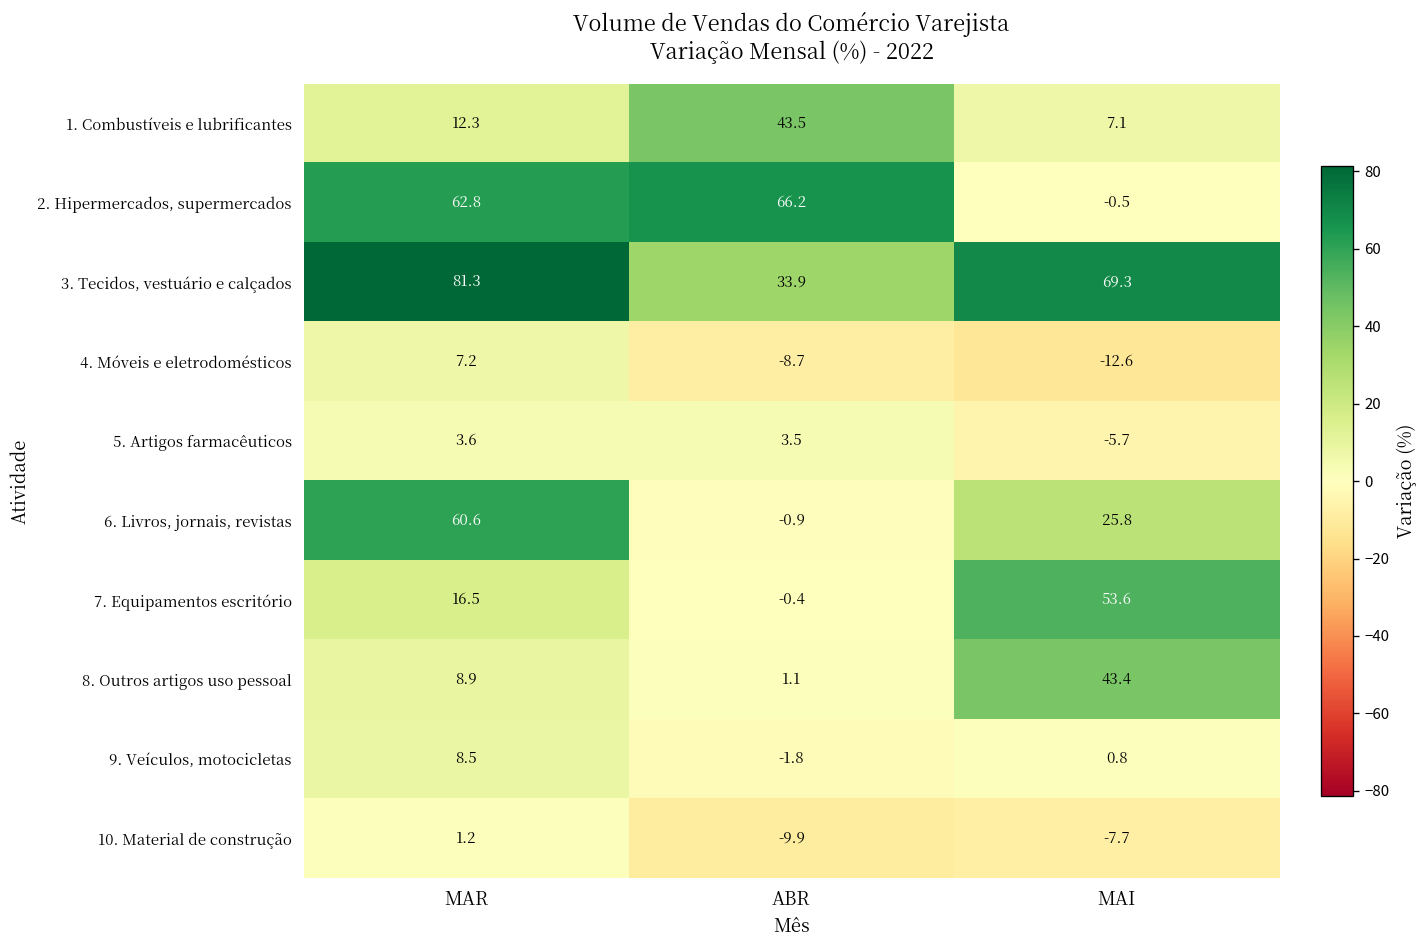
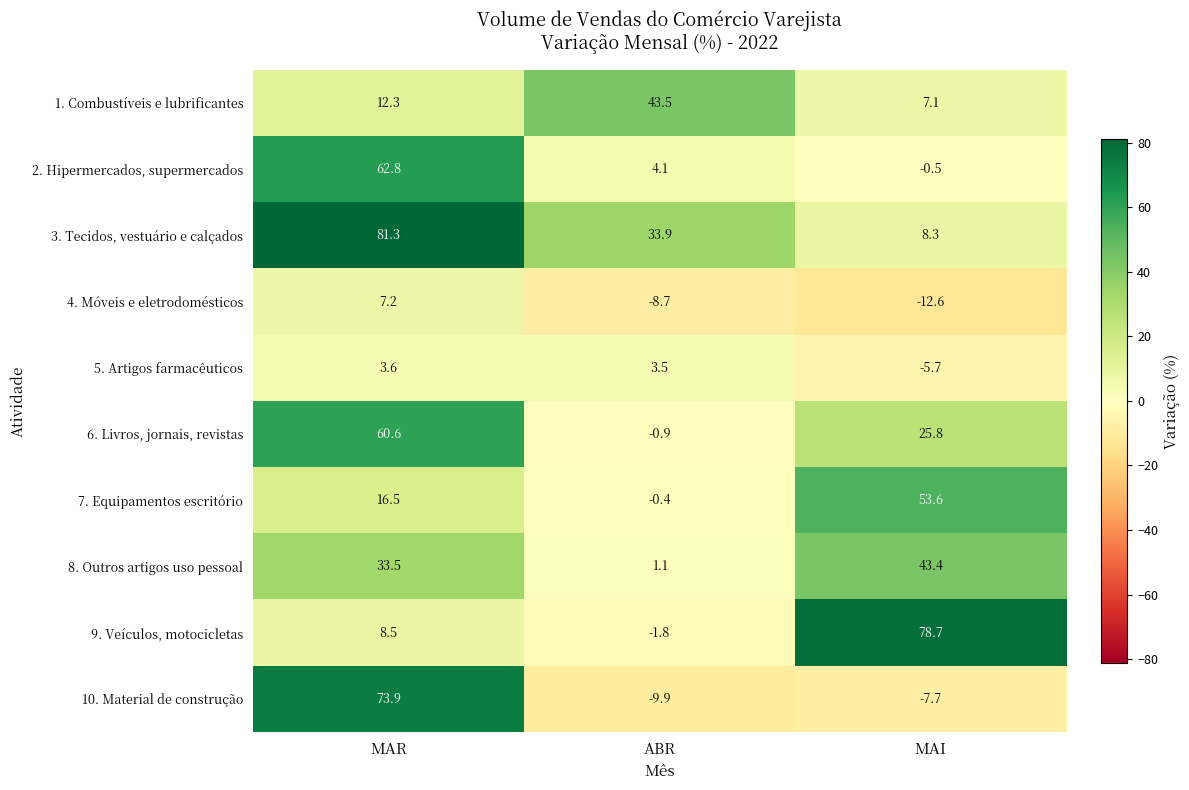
2. Hipermercados, supermercados, ABR: 66.2 -> 4.1
3. Tecidos, vestuário e calçados, MAI: 69.3 -> 8.3
8. Outros artigos uso pessoal, MAR: 8.9 -> 33.5
9. Veículos, motocicletas, MAI: 0.8 -> 78.7
10. Material de construção, MAR: 1.2 -> 73.9
